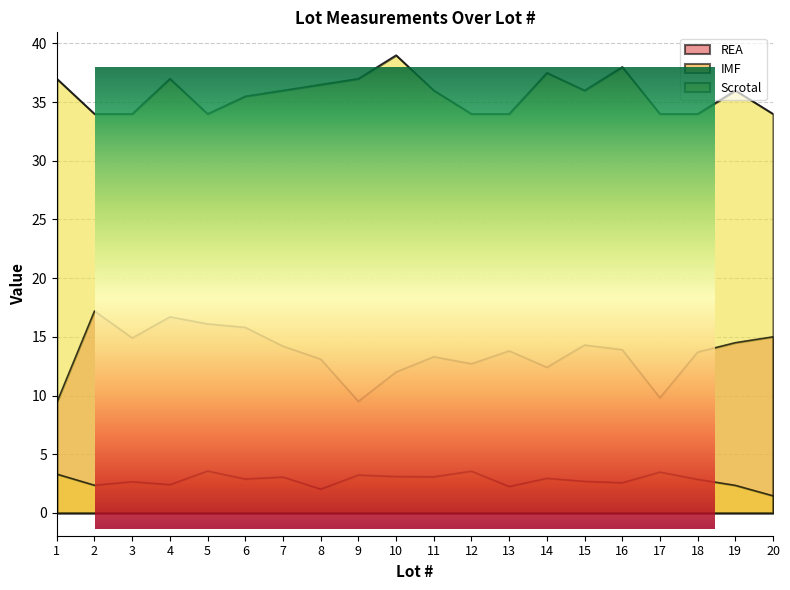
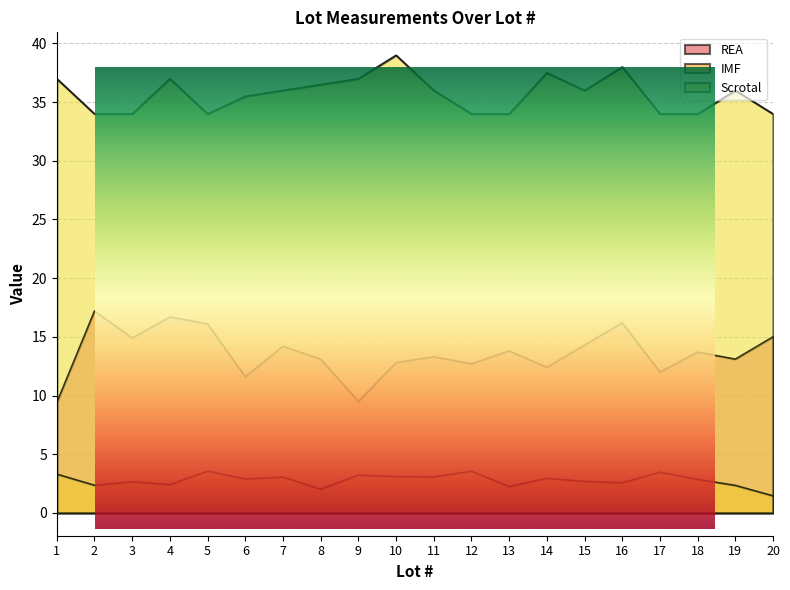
Lot Measurements Over Lot #, REA, 6: 15.8 -> 11.6
Lot Measurements Over Lot #, REA, 10: 12.0 -> 12.8
Lot Measurements Over Lot #, REA, 16: 13.9 -> 16.2
Lot Measurements Over Lot #, REA, 17: 9.8 -> 12.0
Lot Measurements Over Lot #, REA, 19: 14.5 -> 13.1
